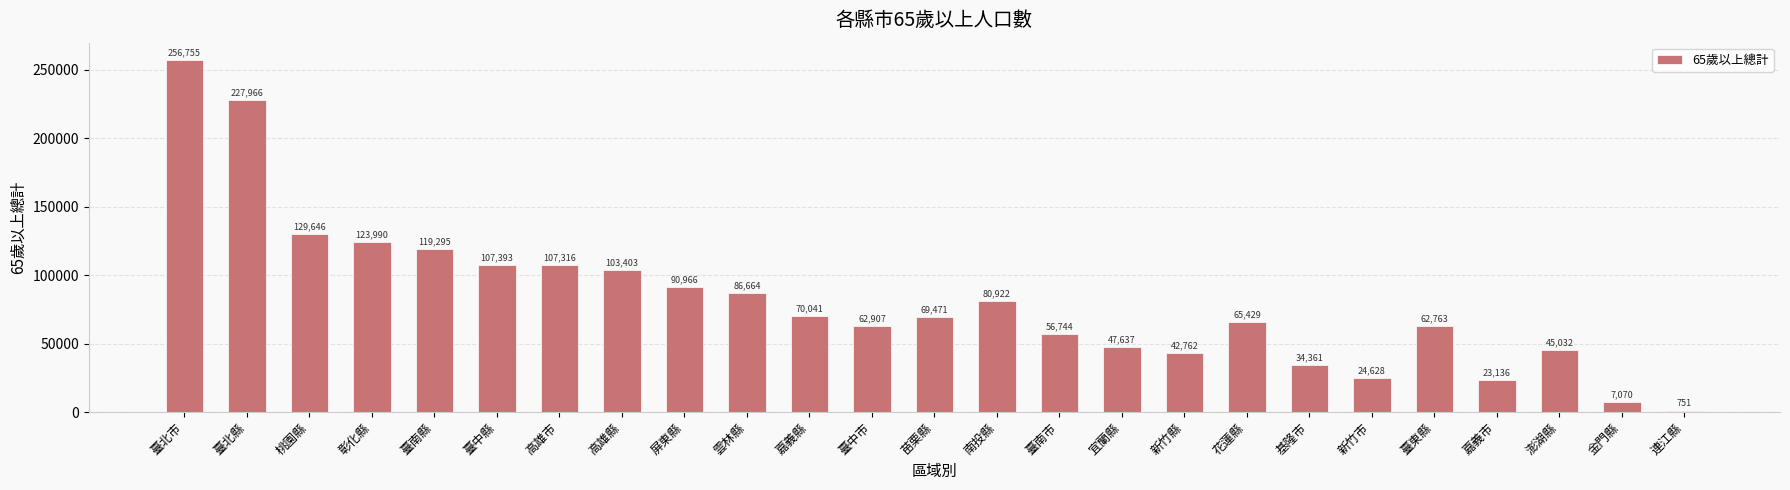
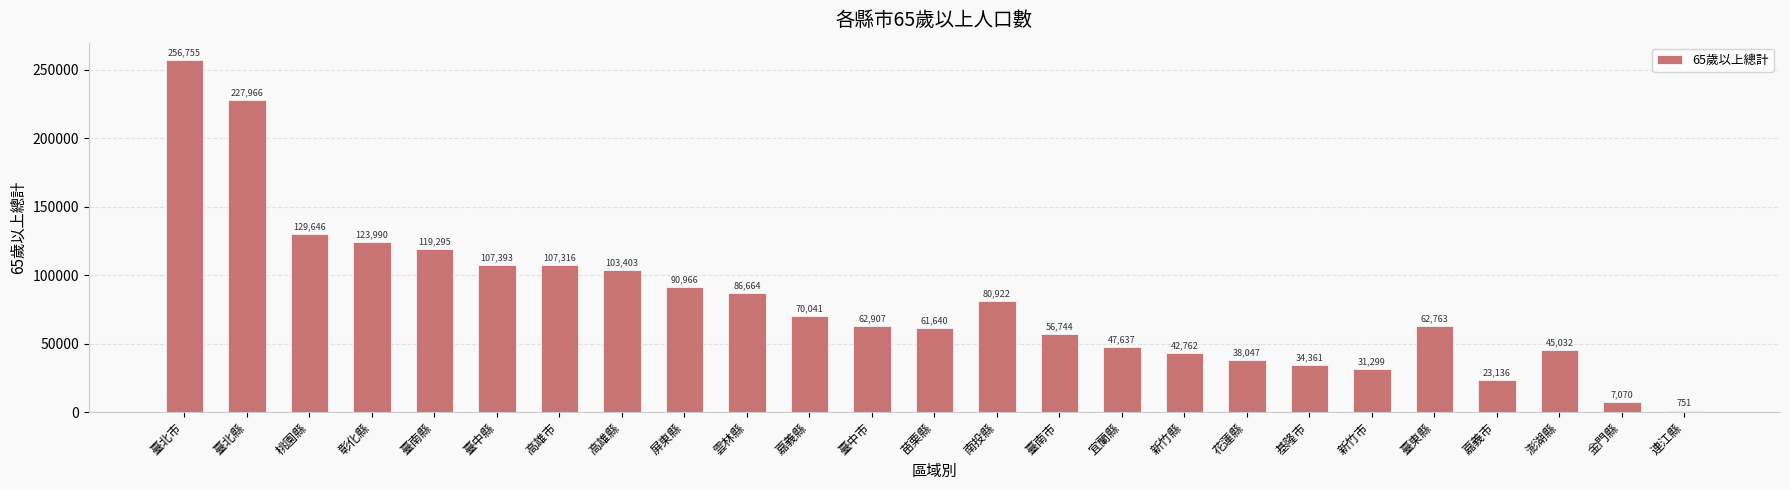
苗栗縣: 69,471 -> 61,640
花蓮縣: 65,429 -> 38,047
新竹市: 24,628 -> 31,299
